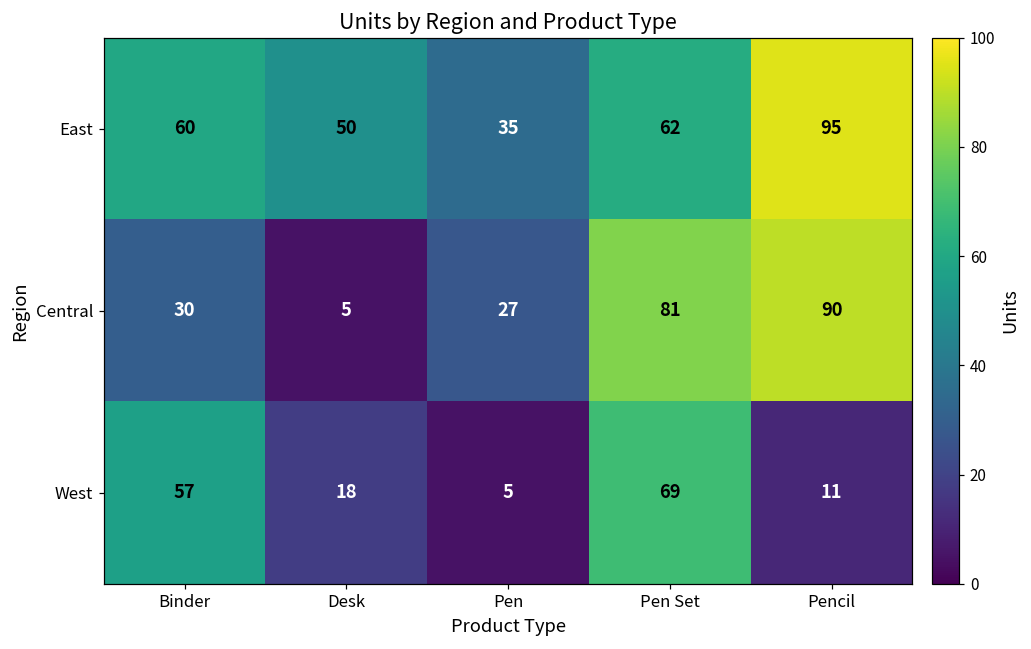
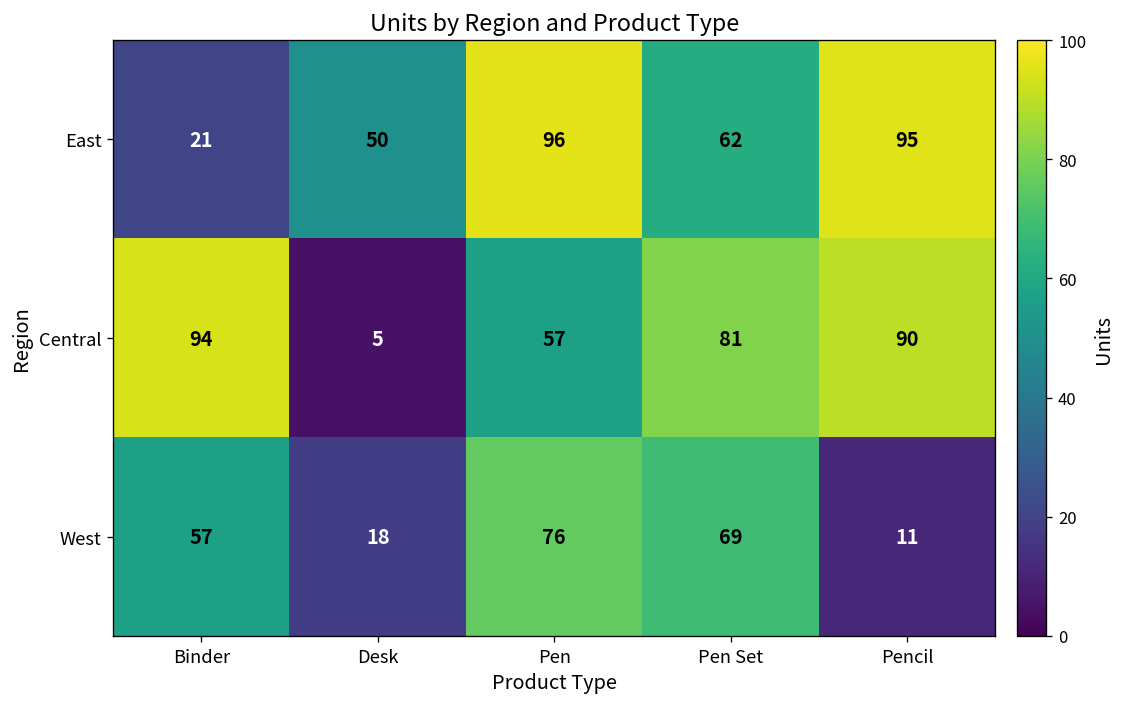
East, Binder: 60 -> 21
East, Pen: 35 -> 96
Central, Binder: 30 -> 94
Central, Pen: 27 -> 57
West, Pen: 5 -> 76
